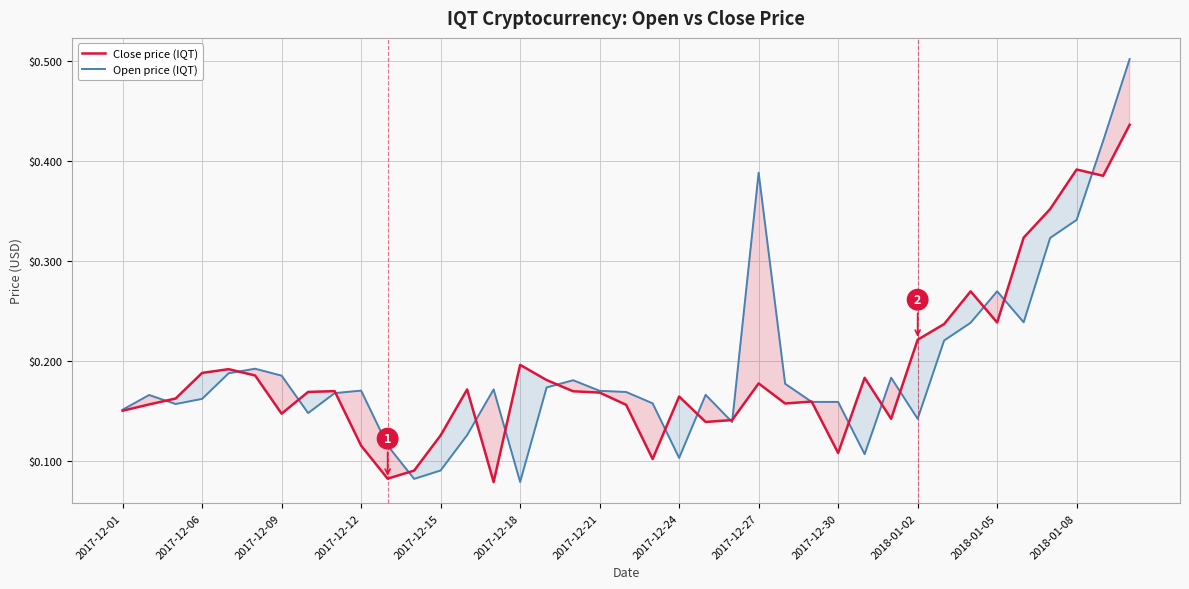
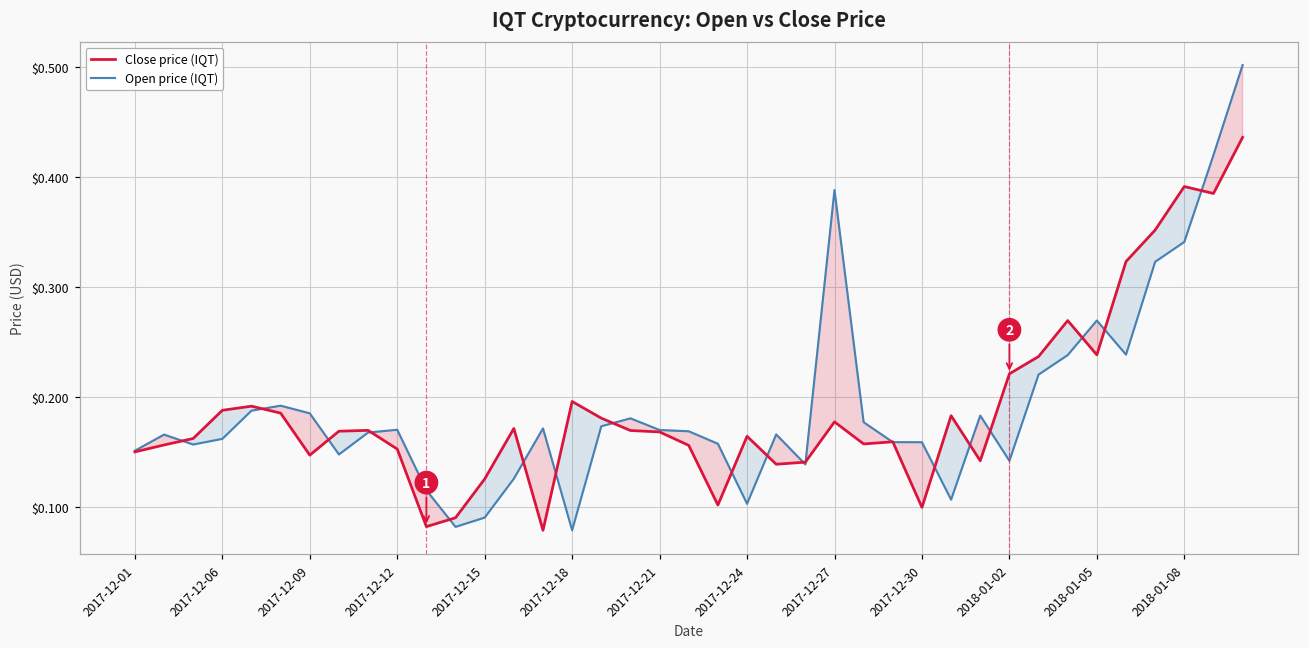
Close price (IQT), 2017-12-12: $0.115 -> $0.153
Close price (IQT), 2017-12-30: $0.108 -> $0.100
